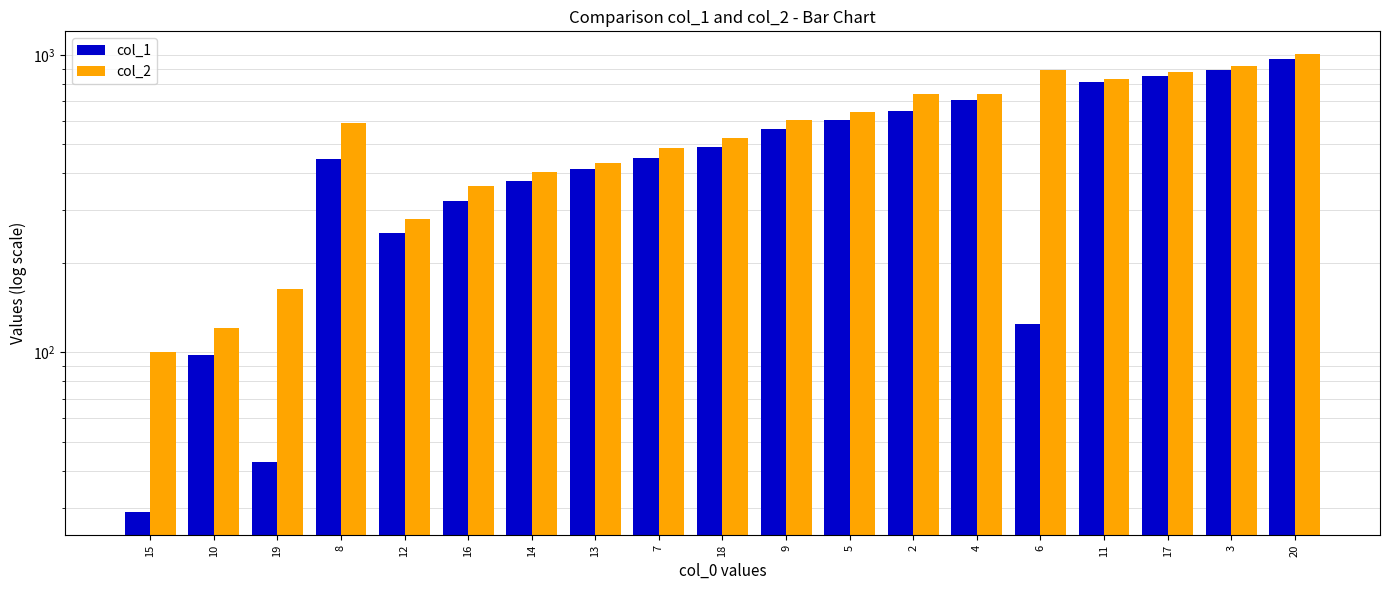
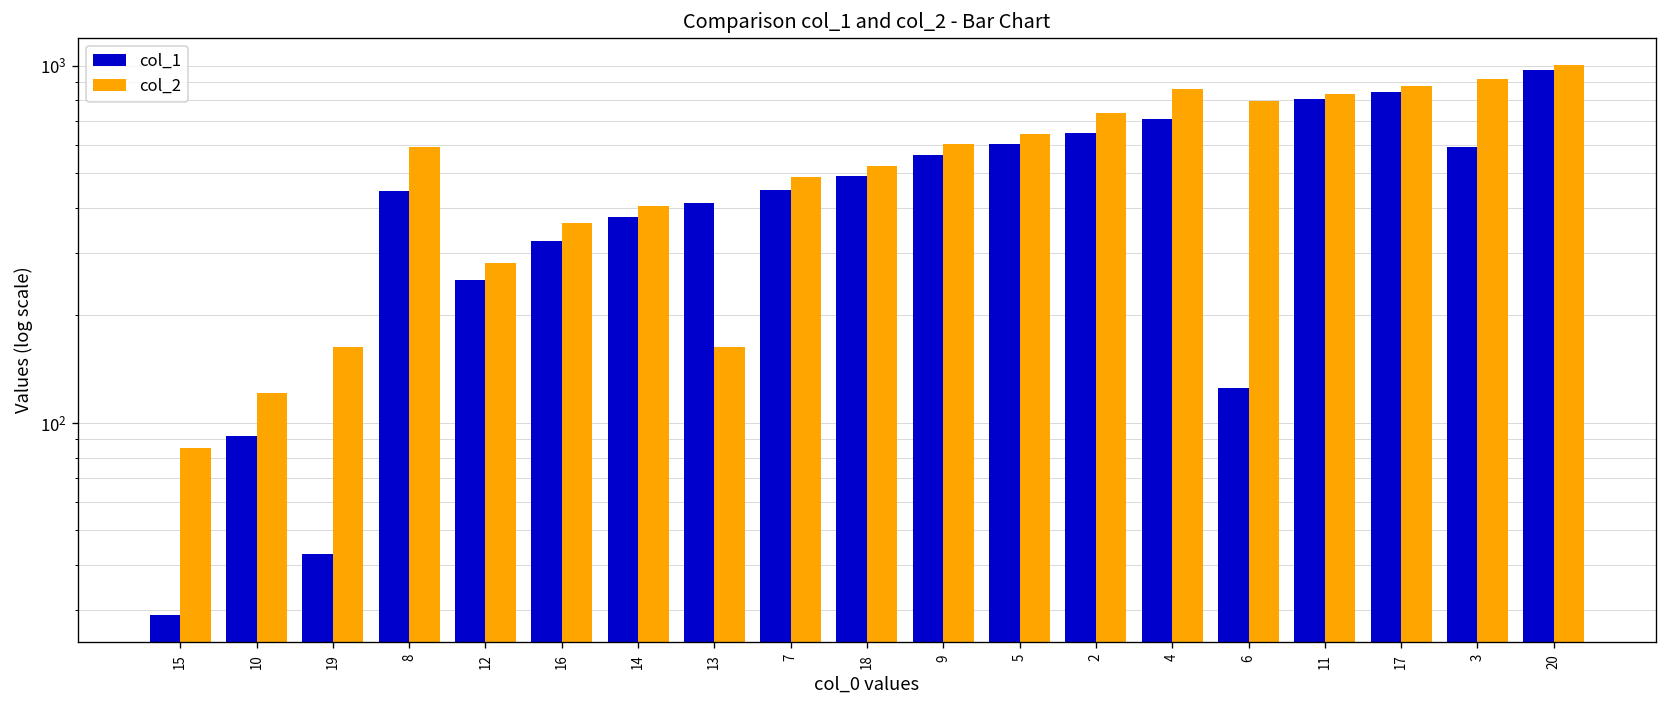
col_2, 15: 100 -> 85
col_1, 10: 98 -> 92
col_2, 13: 430 -> 160
col_2, 4: 740 -> 860
col_2, 6: 890 -> 800
col_1, 3: 890 -> 590
